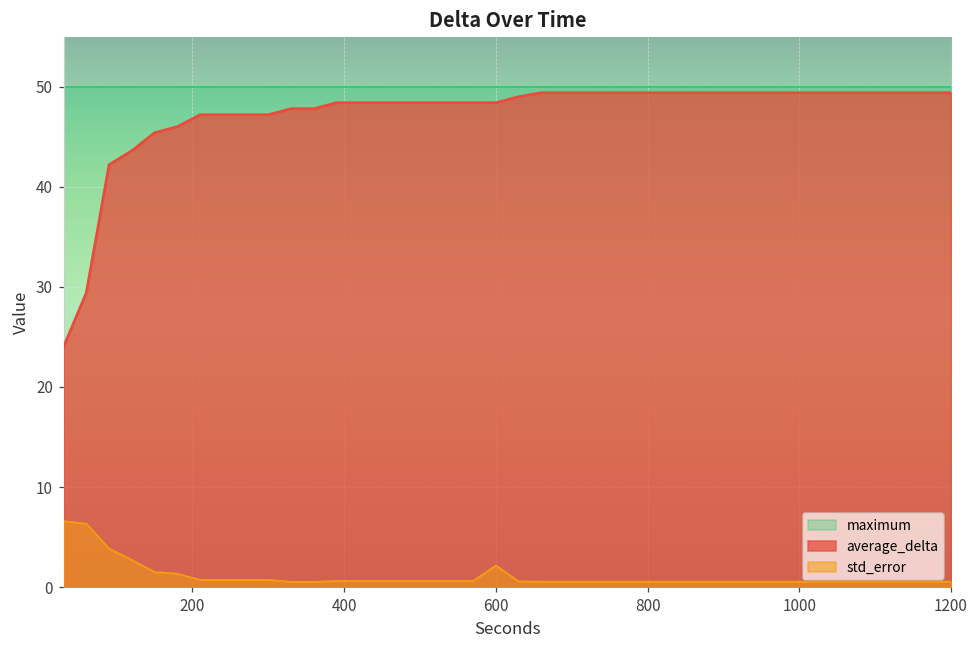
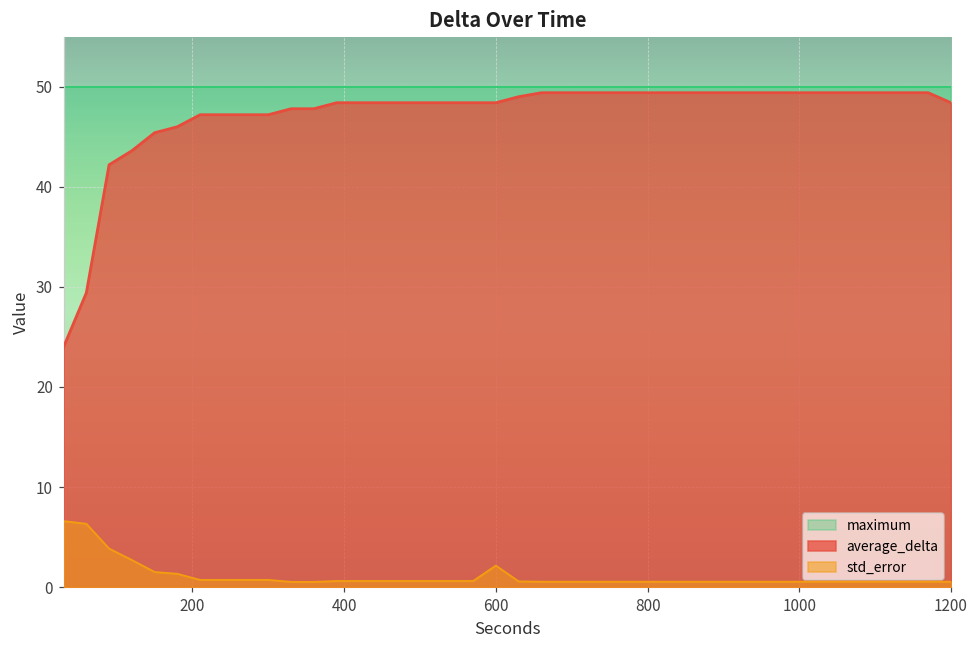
average_delta, 1200: 49 -> 48
